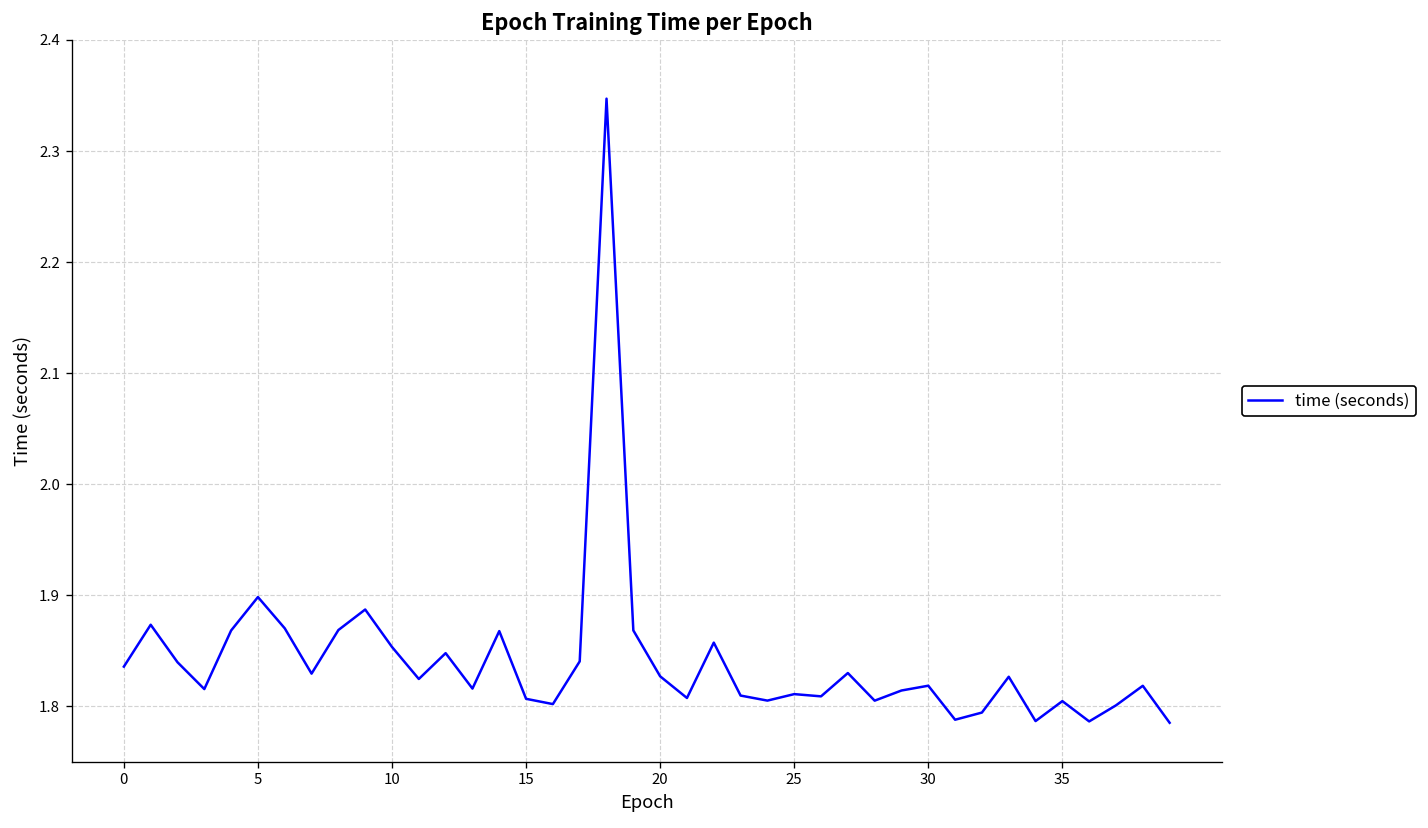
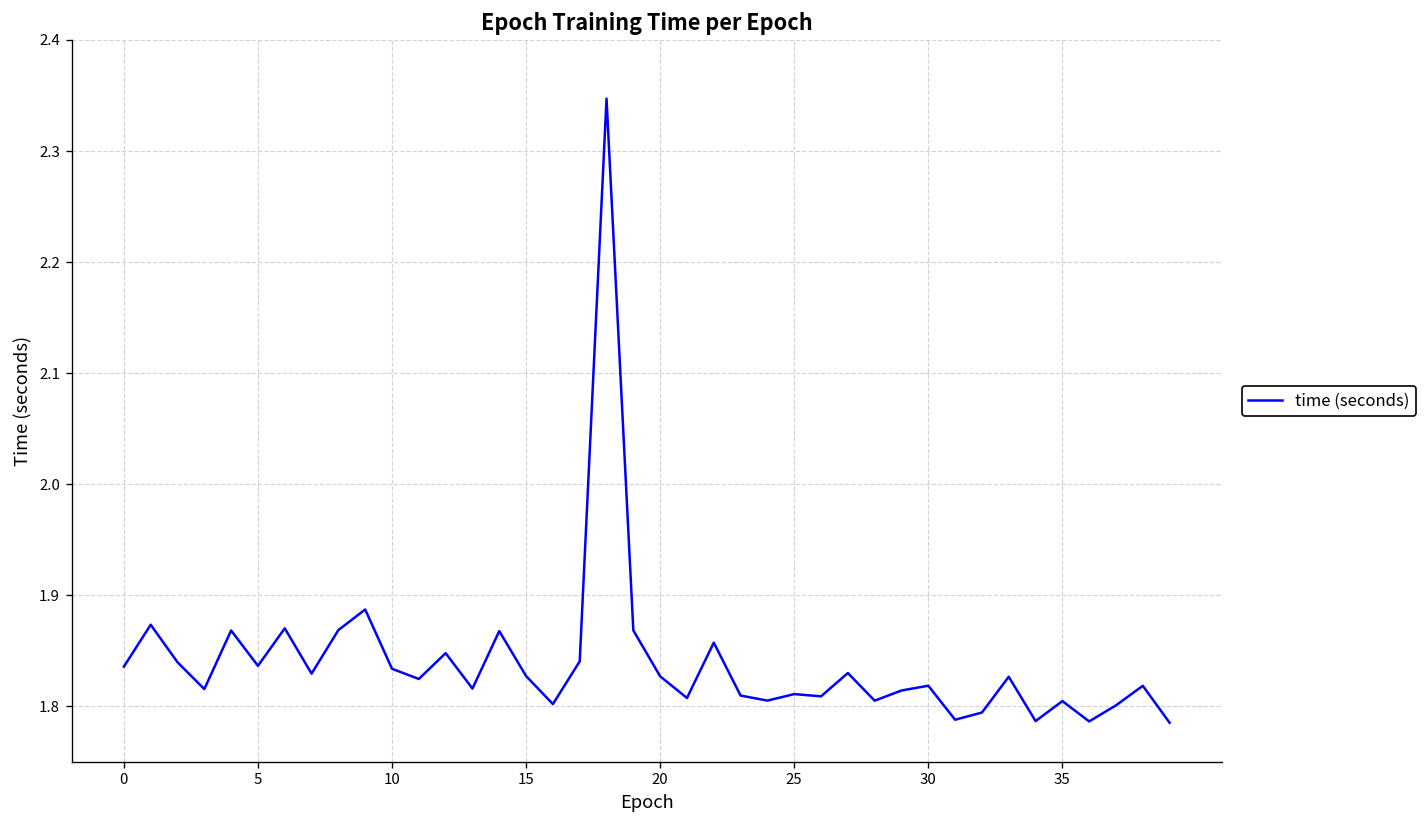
5: 1.90 -> 1.84
10: 1.85 -> 1.83
15: 1.81 -> 1.83
